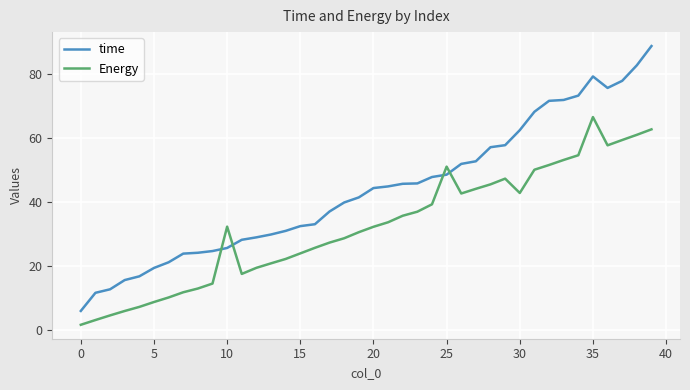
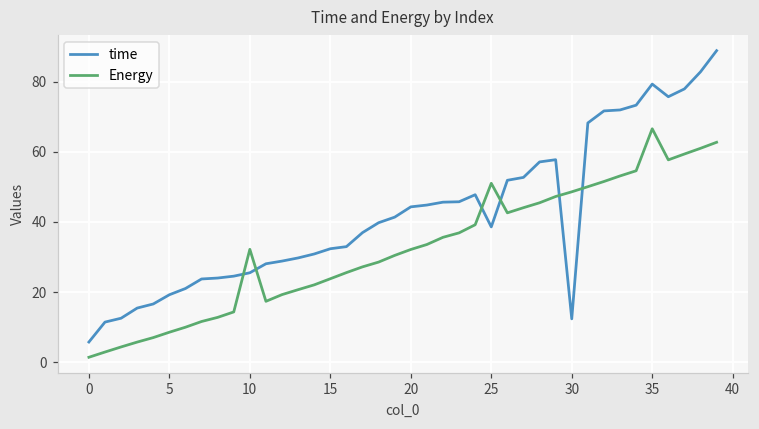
time, 25: 49 -> 39
time, 30: 62 -> 12
Energy, 30: 43 -> 49
